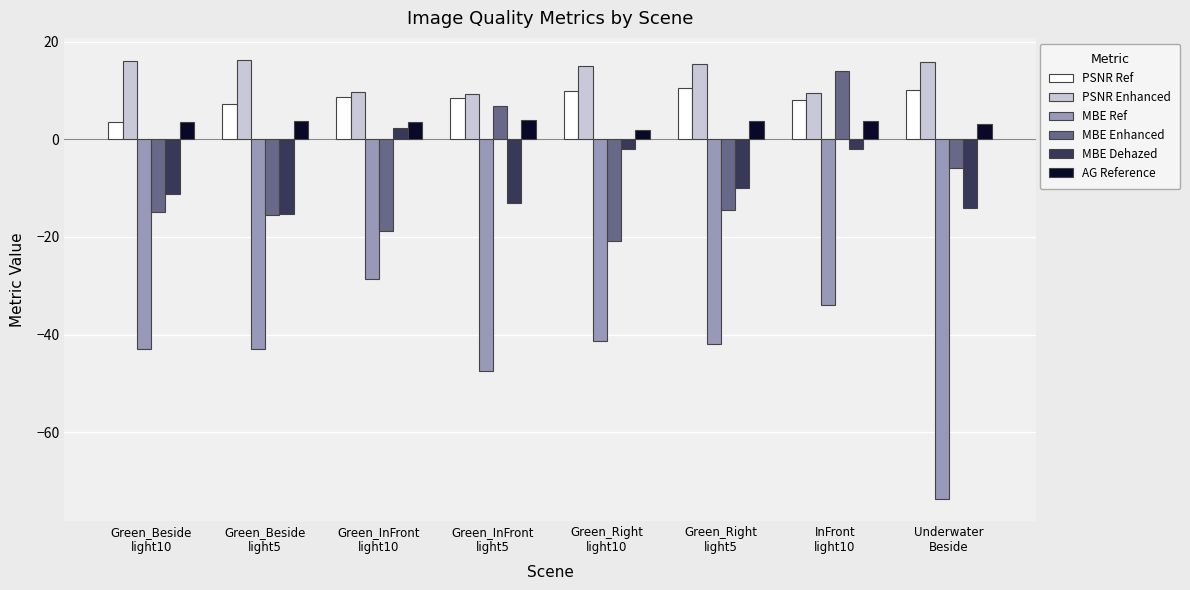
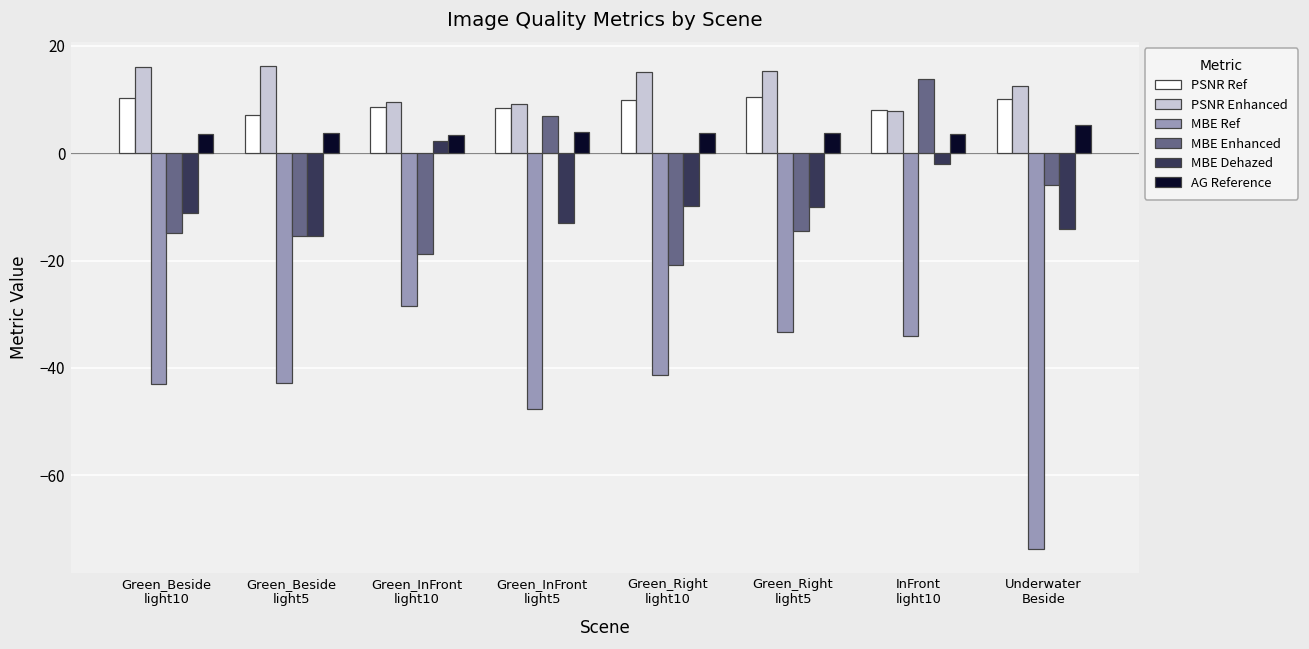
PSNR Ref, Green_Beside light10: 4 -> 10
MBE Dehazed, Green_Right light10: -2 -> -10
AG Reference, Green_Right light10: 2 -> 4
MBE Ref, Green_Right light5: -42 -> -33
PSNR Enhanced, InFront light10: 10 -> 8
PSNR Enhanced, Underwater Beside: 16 -> 12
AG Reference, Underwater Beside: 3 -> 5
